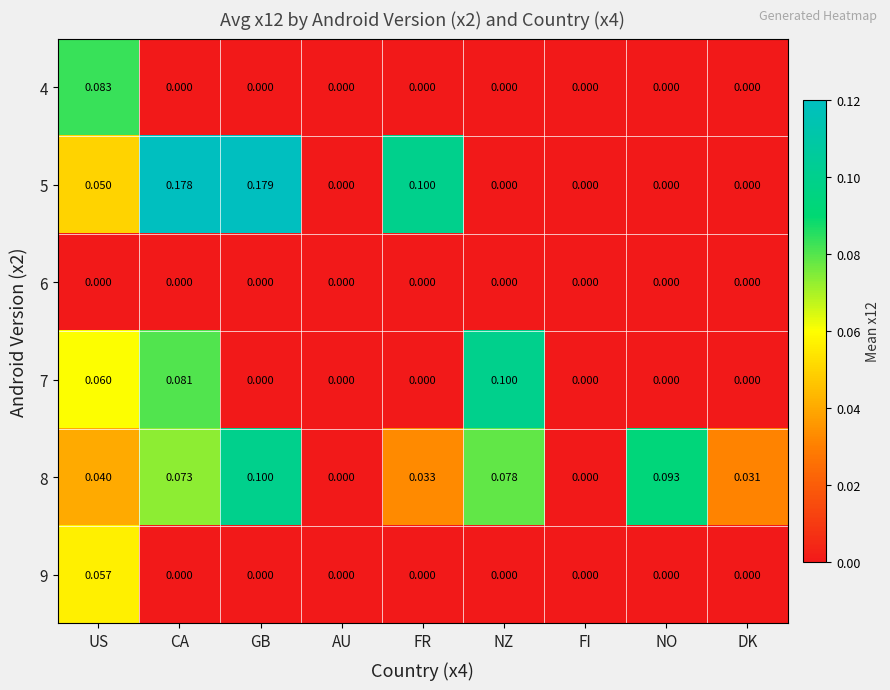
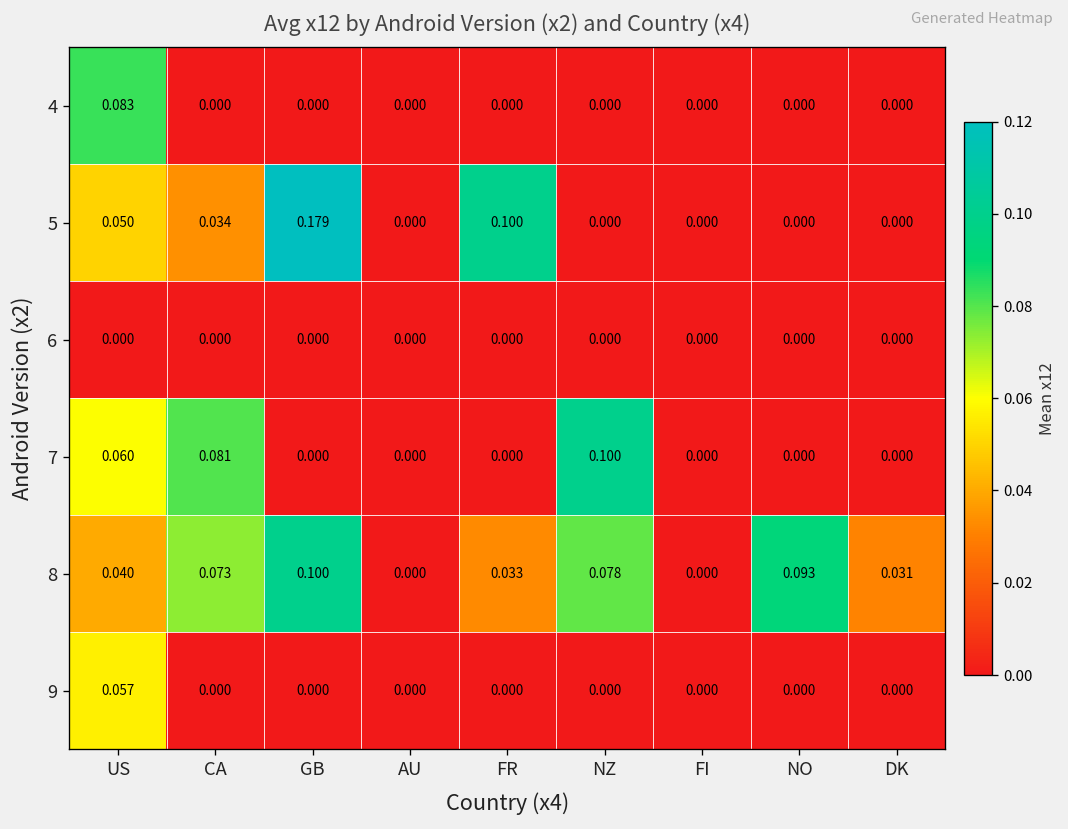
5, CA: 0.178 -> 0.034
